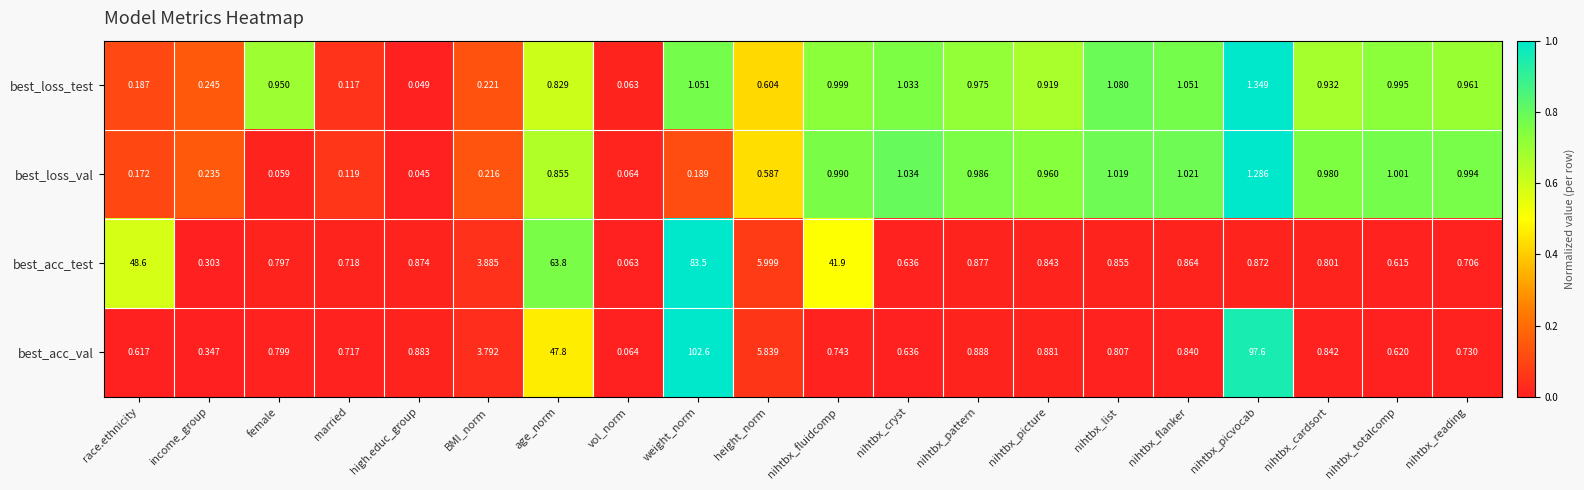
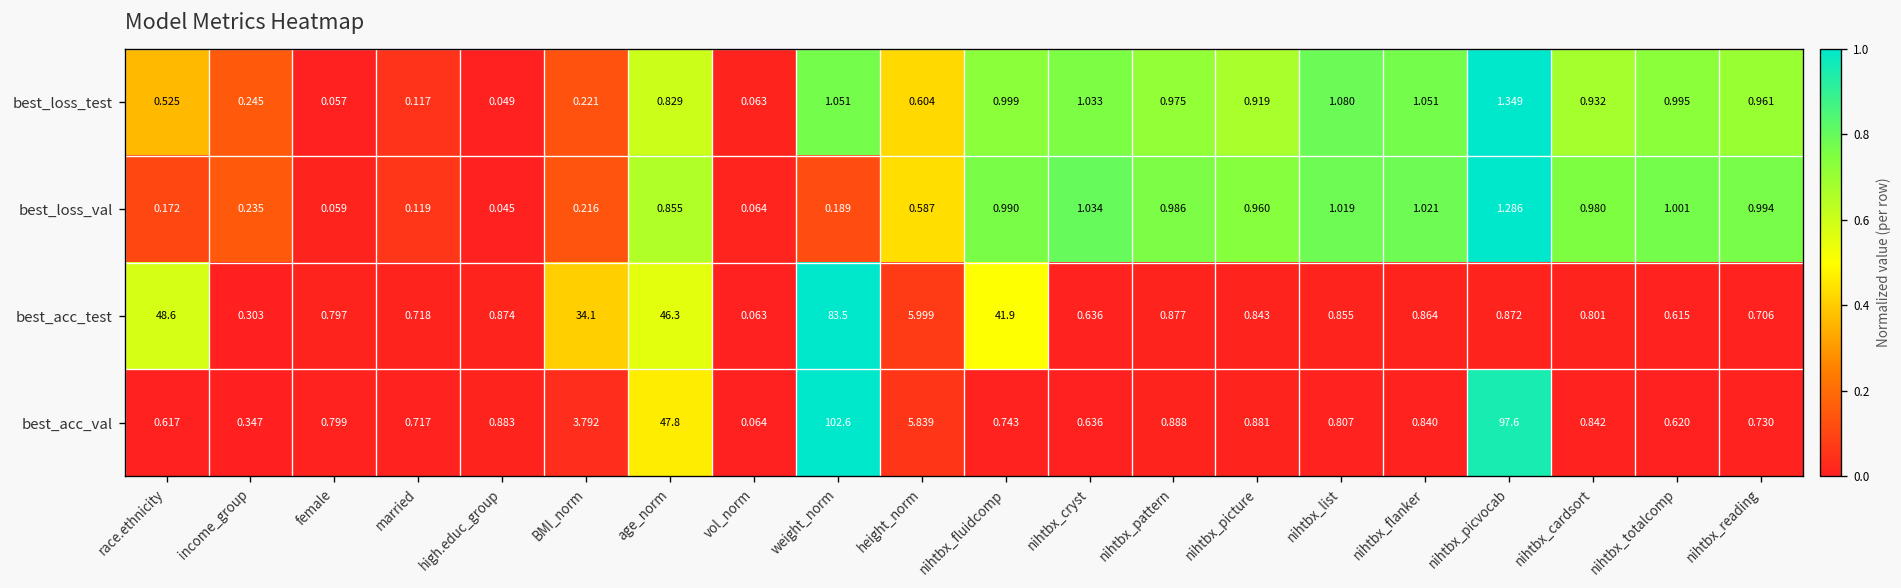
best_loss_test, race.ethnicity: 0.187 -> 0.525
best_loss_test, female: 0.950 -> 0.057
best_acc_test, BMI_norm: 3.885 -> 34.1
best_acc_test, age_norm: 63.8 -> 46.3
